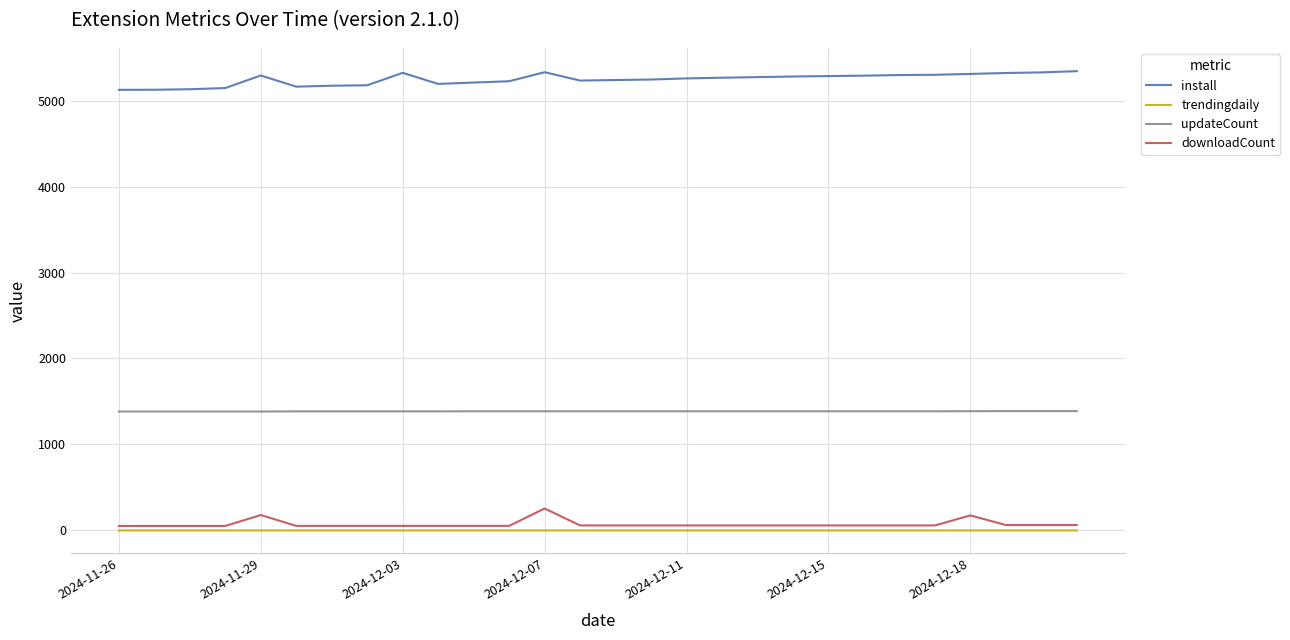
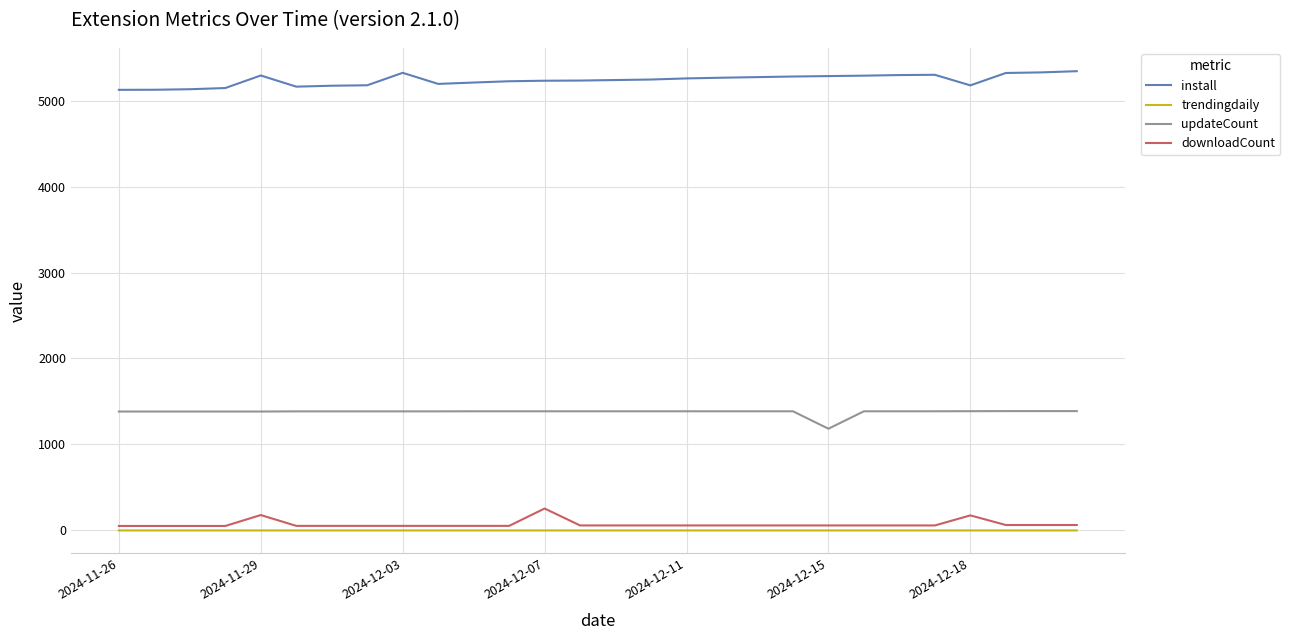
install, 2024-12-07: 5300 -> 5200
updateCount, 2024-12-15: 1400 -> 1200
install, 2024-12-18: 5300 -> 5200
